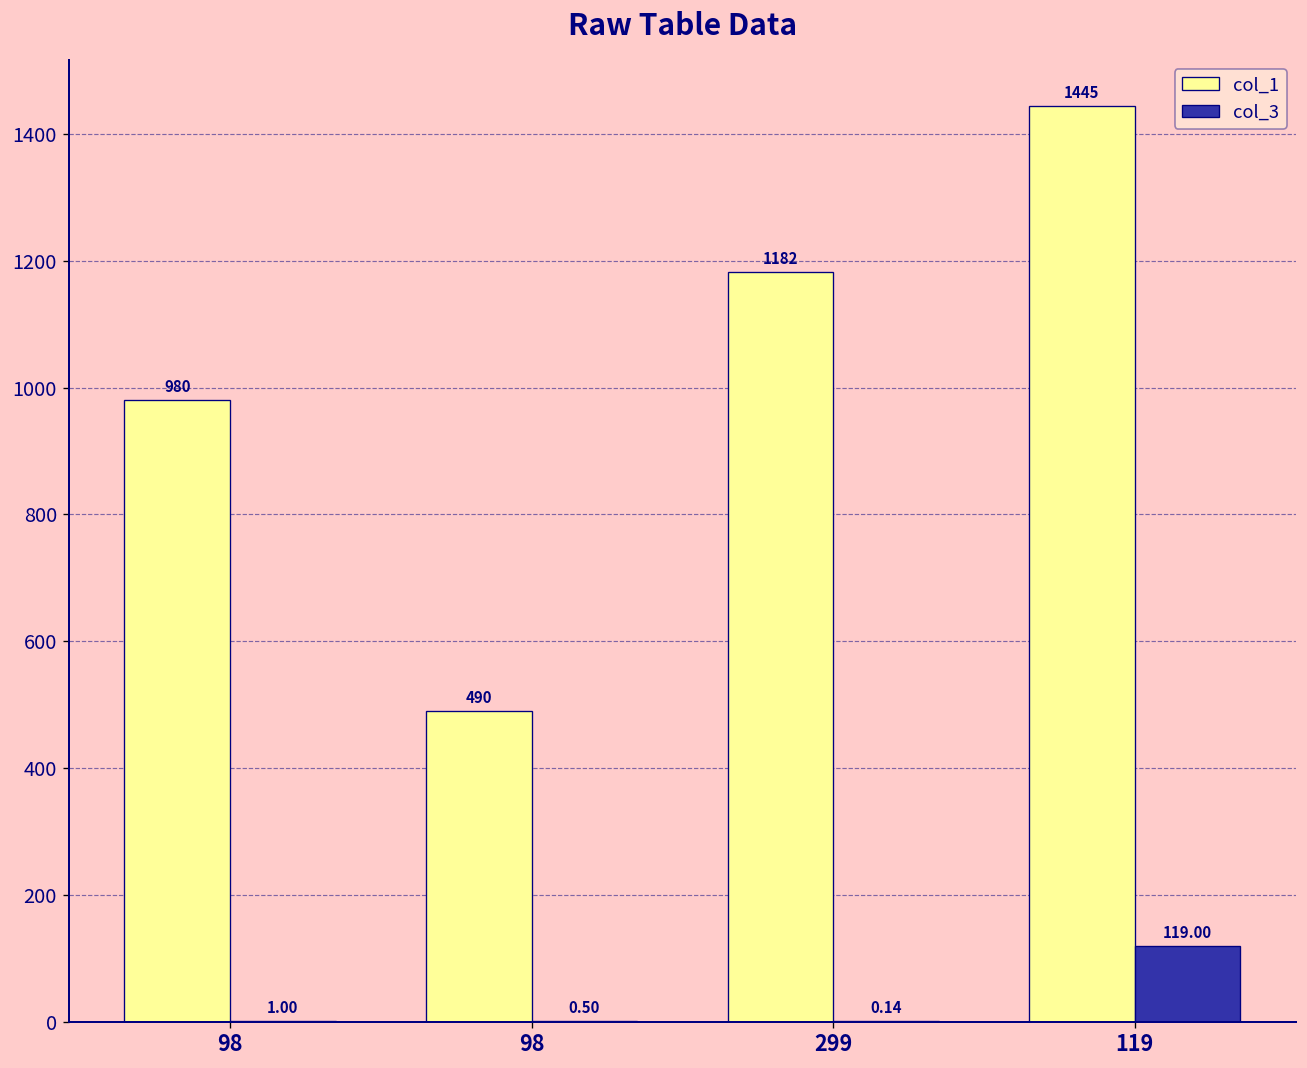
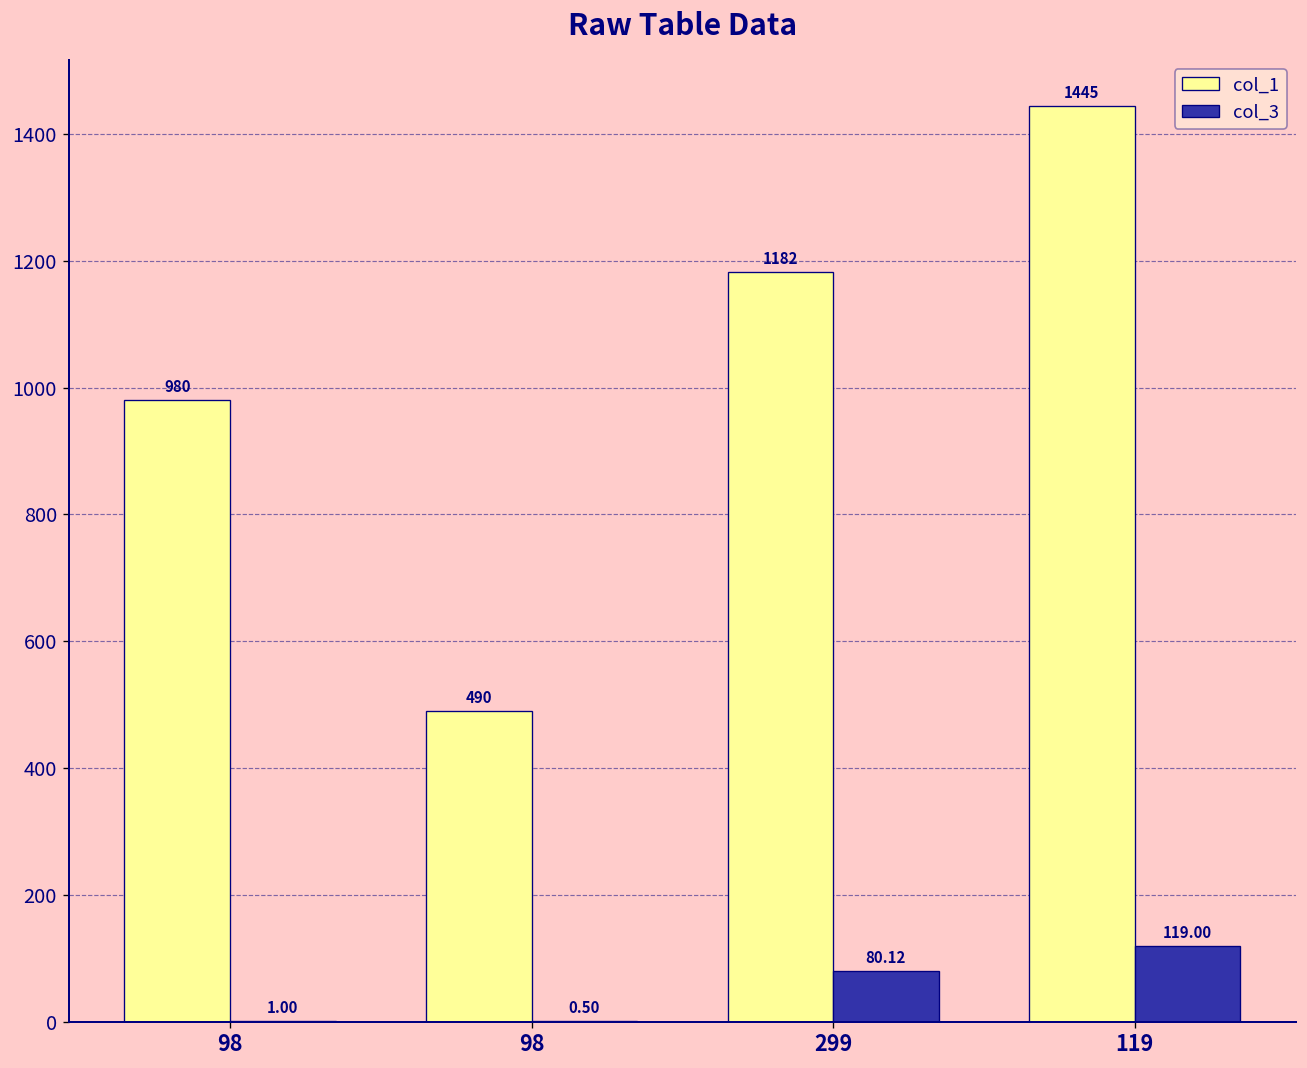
col_3, 299: 0.14 -> 80.12
